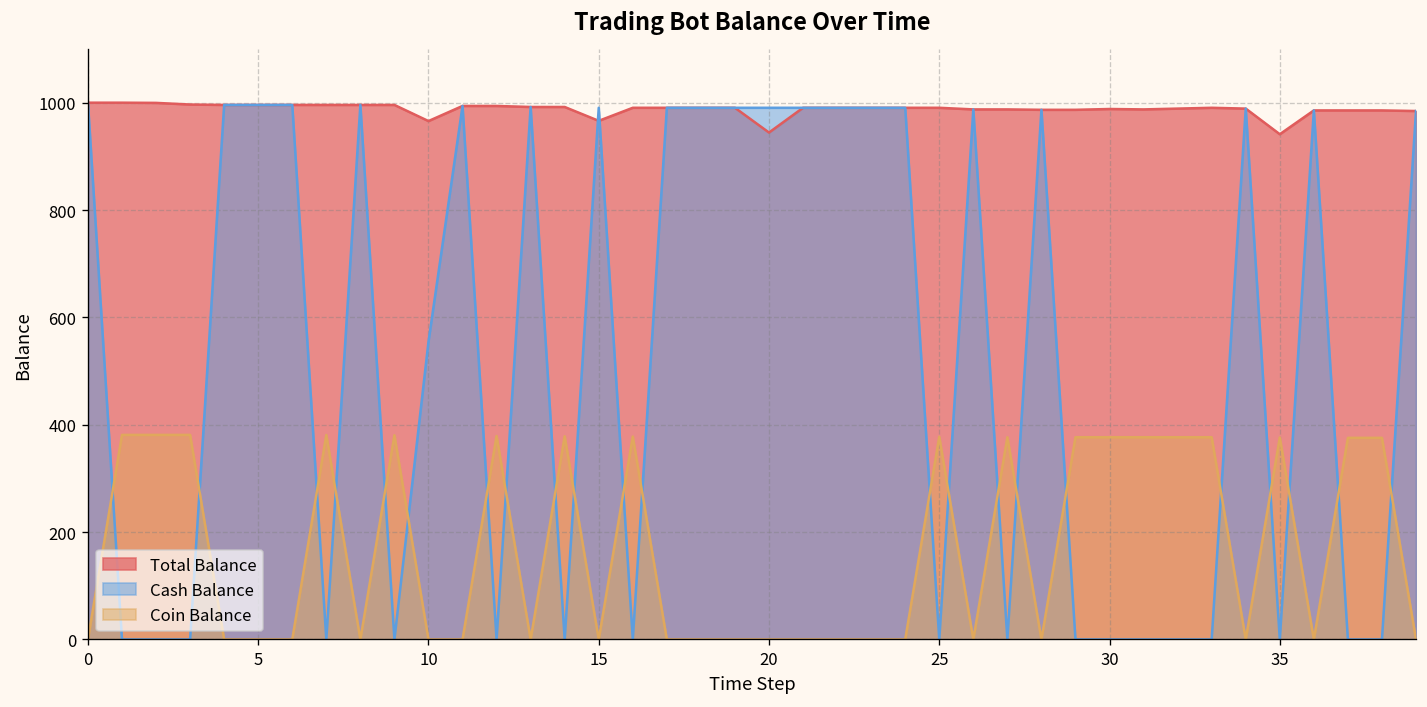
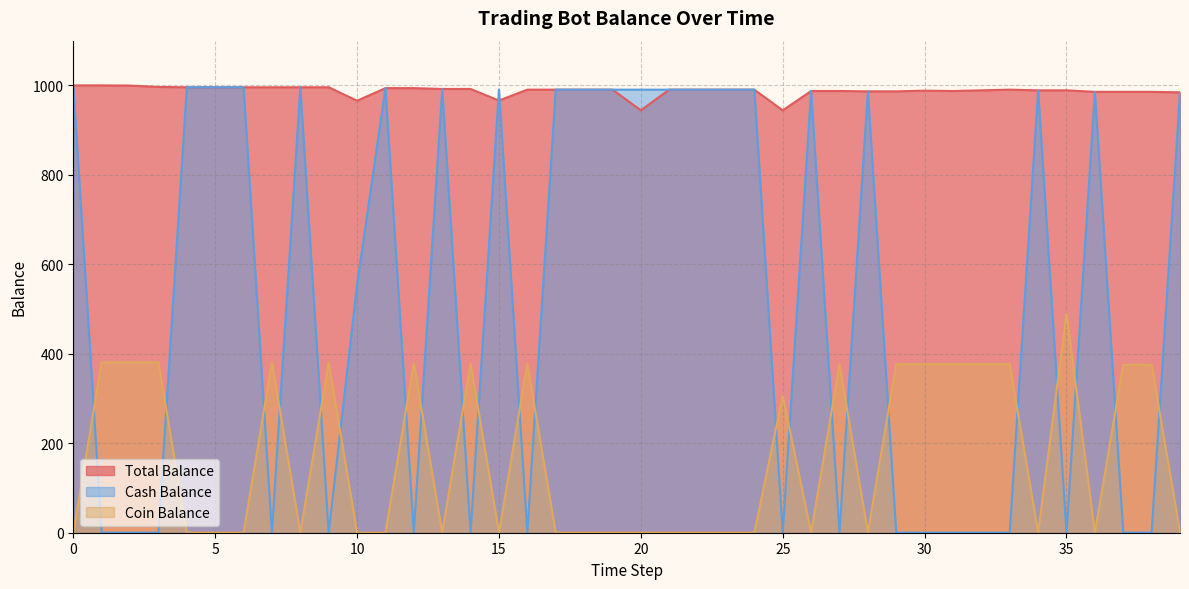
Total Balance, 25: 990 -> 940
Coin Balance, 25: 380 -> 310
Total Balance, 35: 940 -> 990
Coin Balance, 35: 380 -> 490
